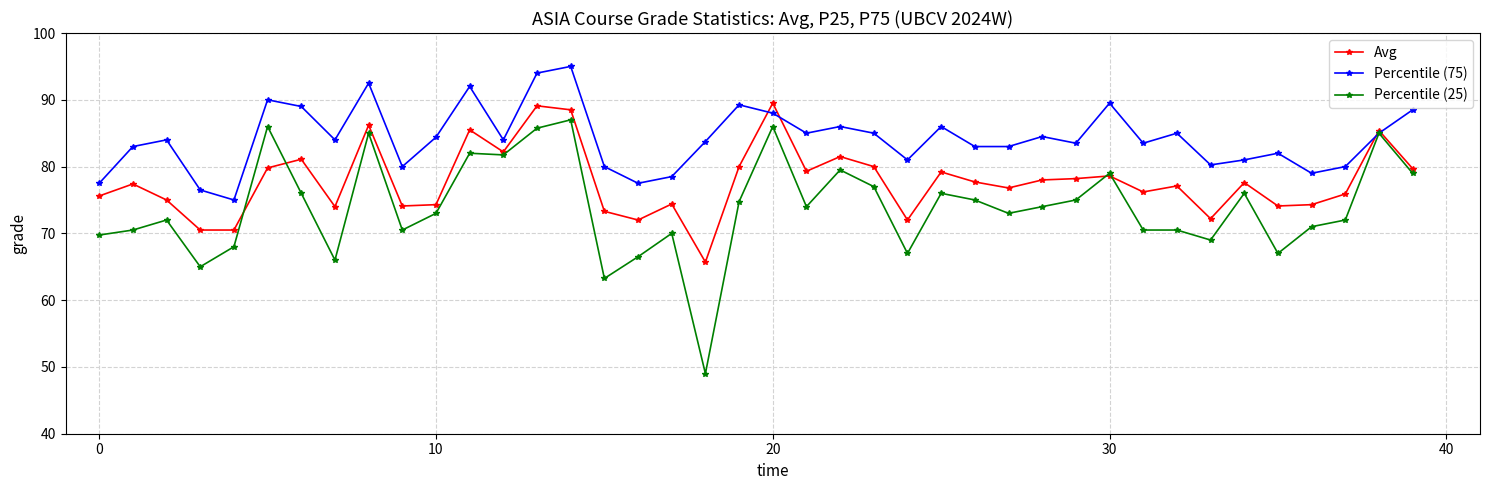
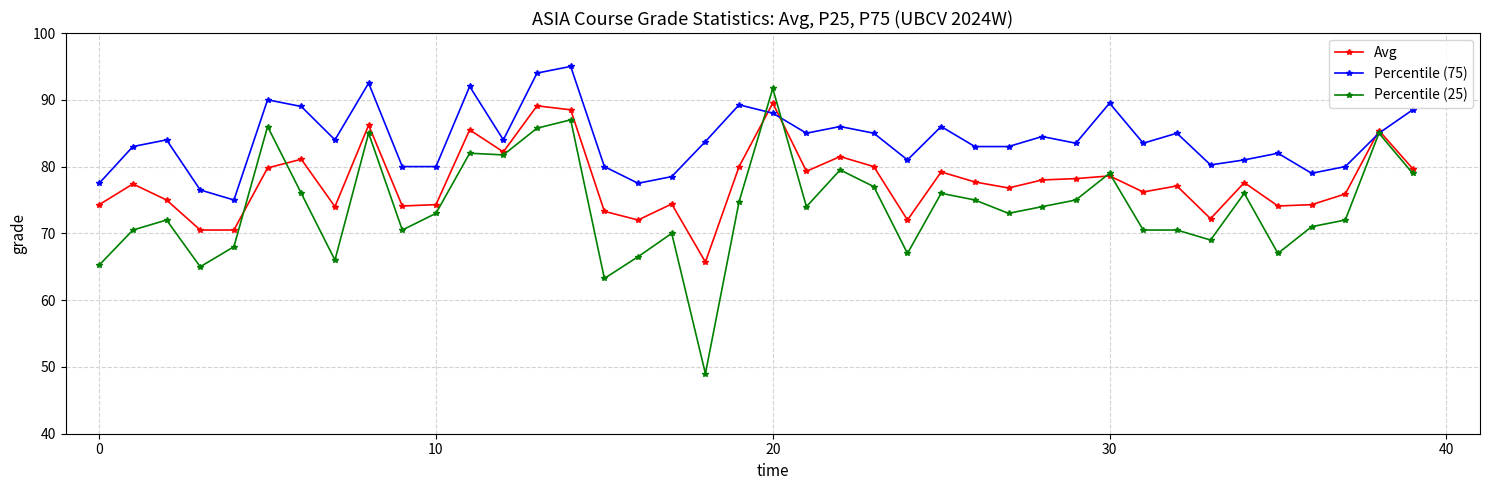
Avg, 0: 76 -> 74
Percentile (25), 0: 70 -> 65
Percentile (75), 10: 84 -> 80
Percentile (25), 20: 86 -> 92
